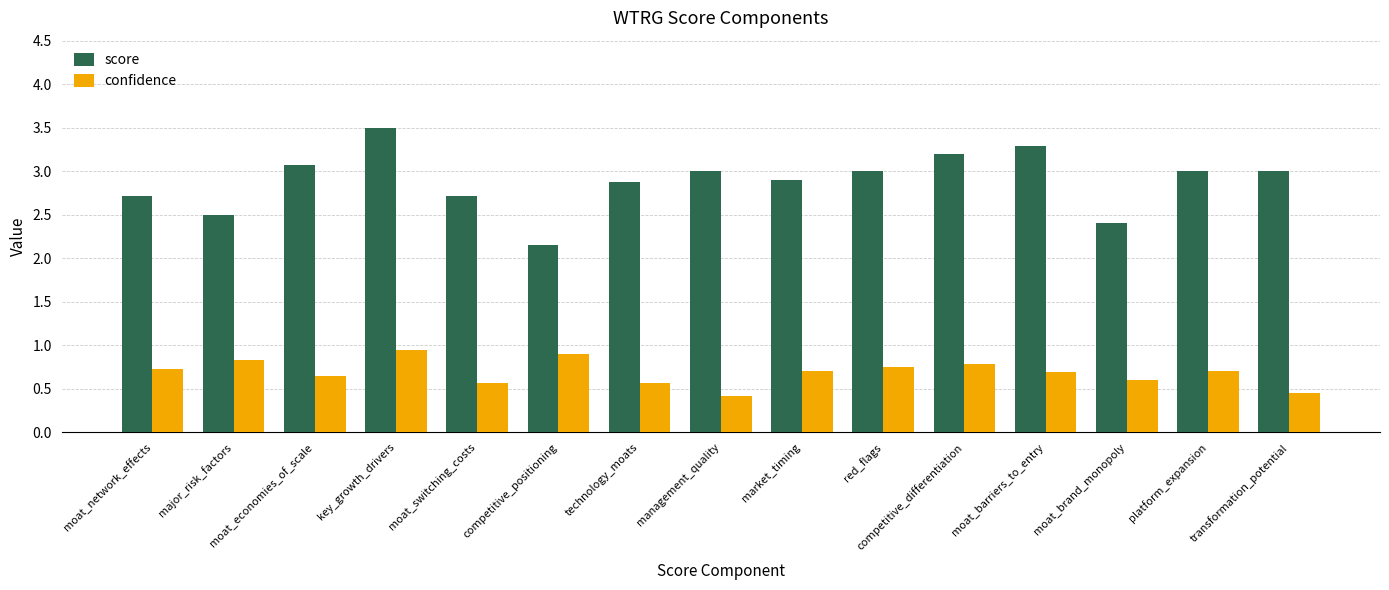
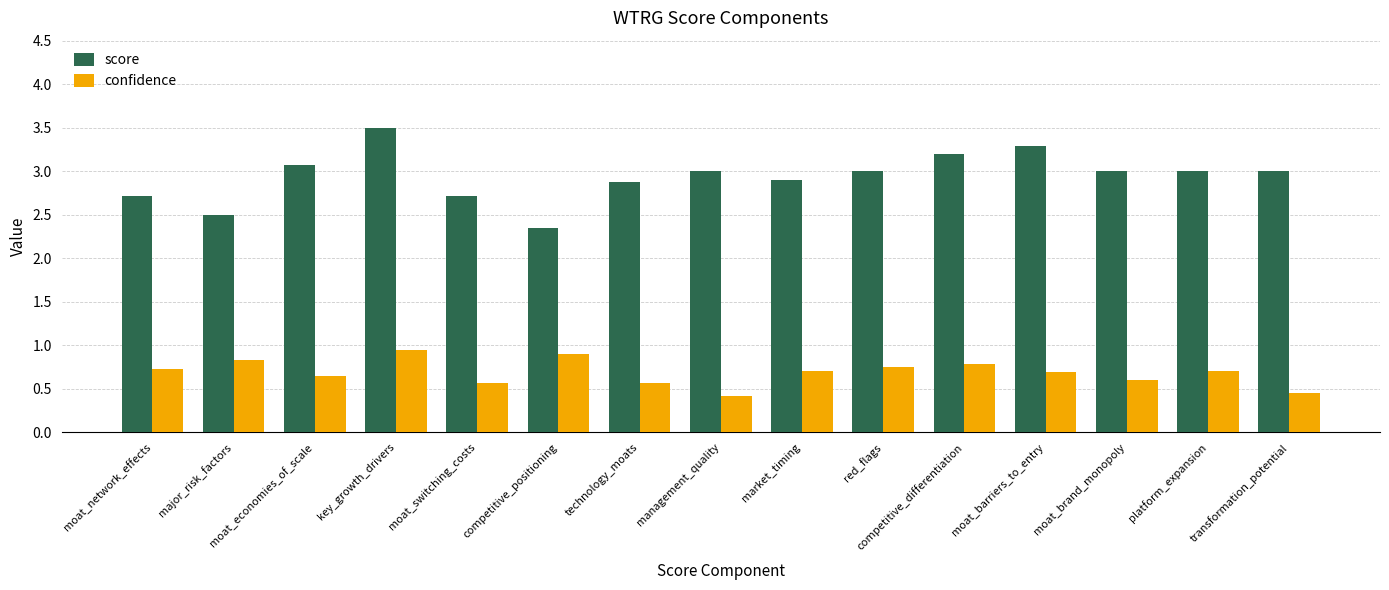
score, competitive_positioning: 2.2 -> 2.4
score, moat_brand_monopoly: 2.4 -> 3.0
